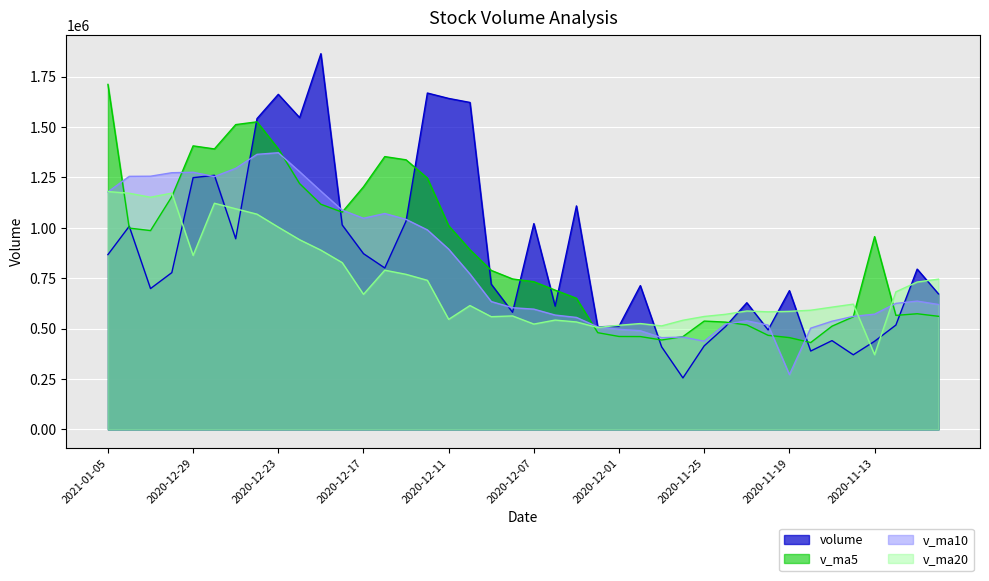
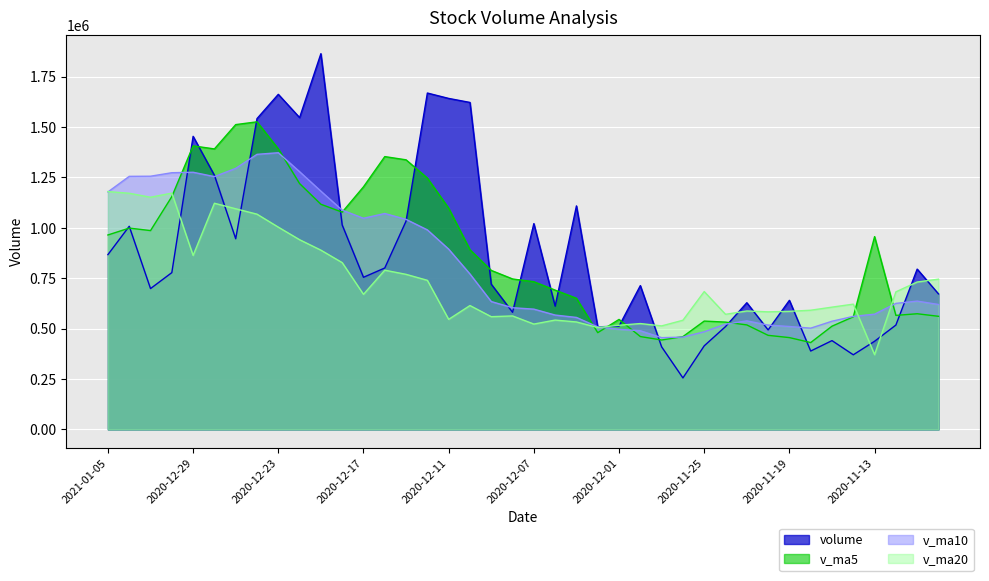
v_ma5, 2021-01-05: 1710000 -> 960000
volume, 2020-12-29: 1250000 -> 1450000
volume, 2020-12-17: 870000 -> 750000
v_ma5, 2020-12-11: 1010000 -> 1100000
v_ma5, 2020-12-01: 460000 -> 550000
v_ma10, 2020-11-25: 440000 -> 480000
v_ma20, 2020-11-25: 560000 -> 680000
volume, 2020-11-19: 690000 -> 640000
v_ma10, 2020-11-19: 270000 -> 510000
